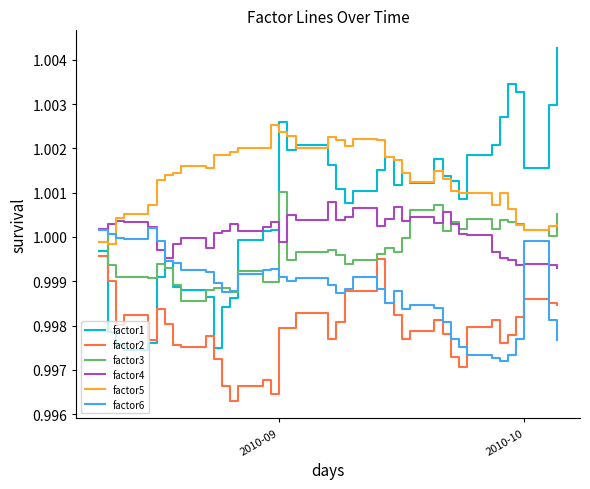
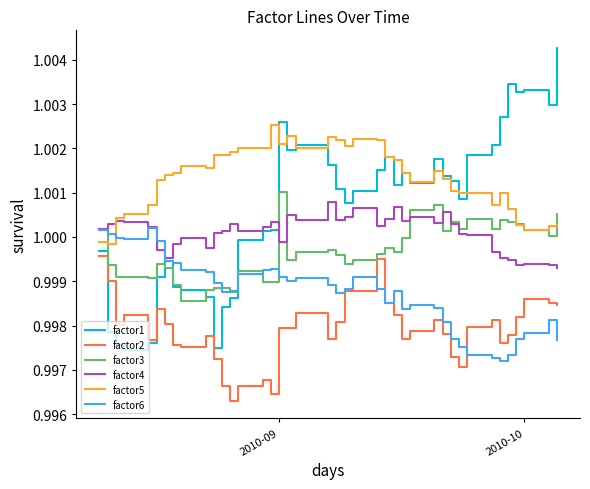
factor5, 2010-09: 1.0024 -> 1.0021
factor1, 2010-10: 1.0016 -> 1.0033
factor6, 2010-10: 0.9999 -> 0.9978
